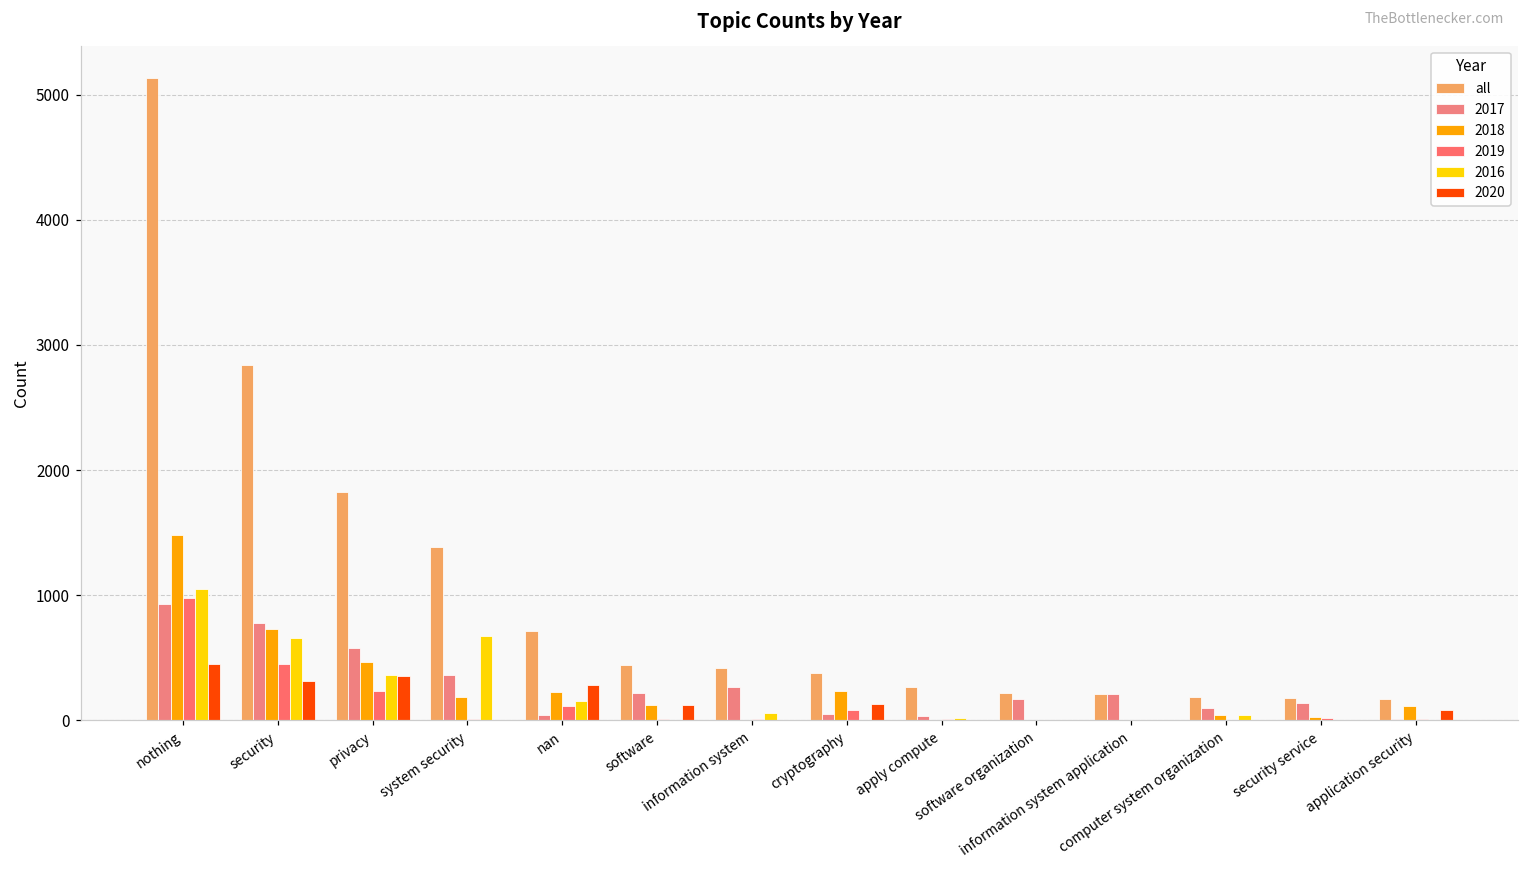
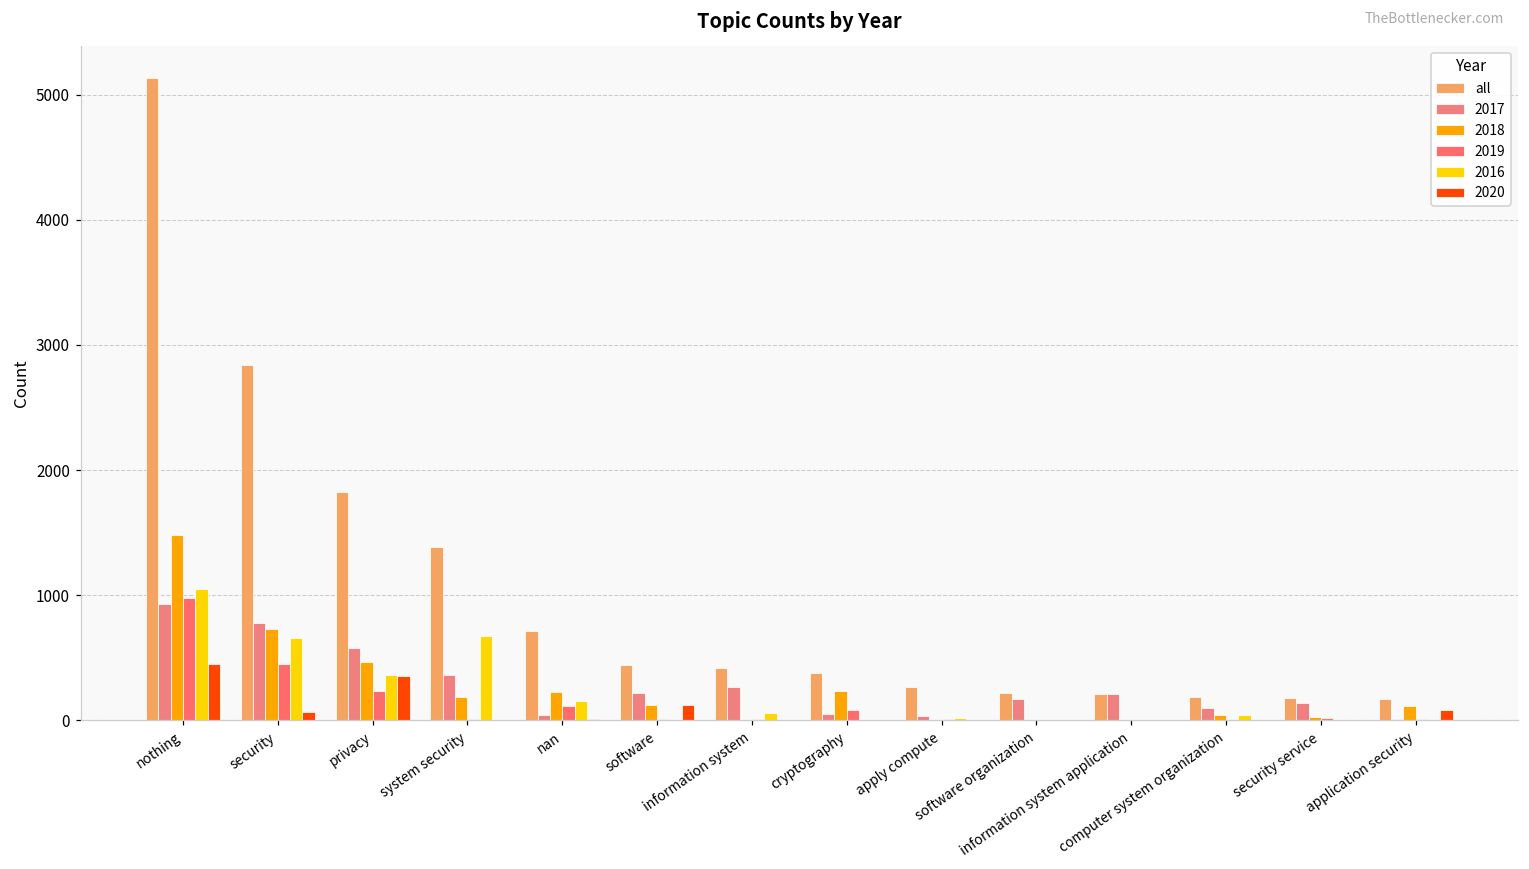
2020, security: 310 -> 70
2020, nan: 280 -> 10
2020, cryptography: 130 -> 10
